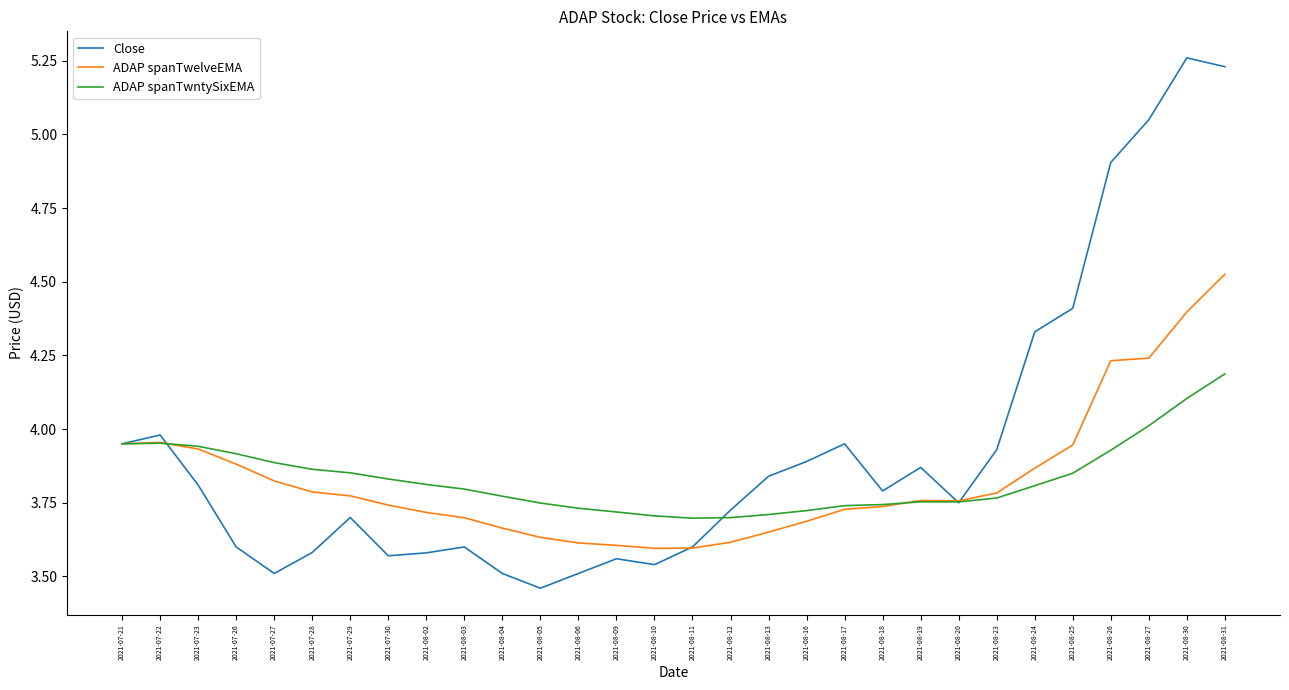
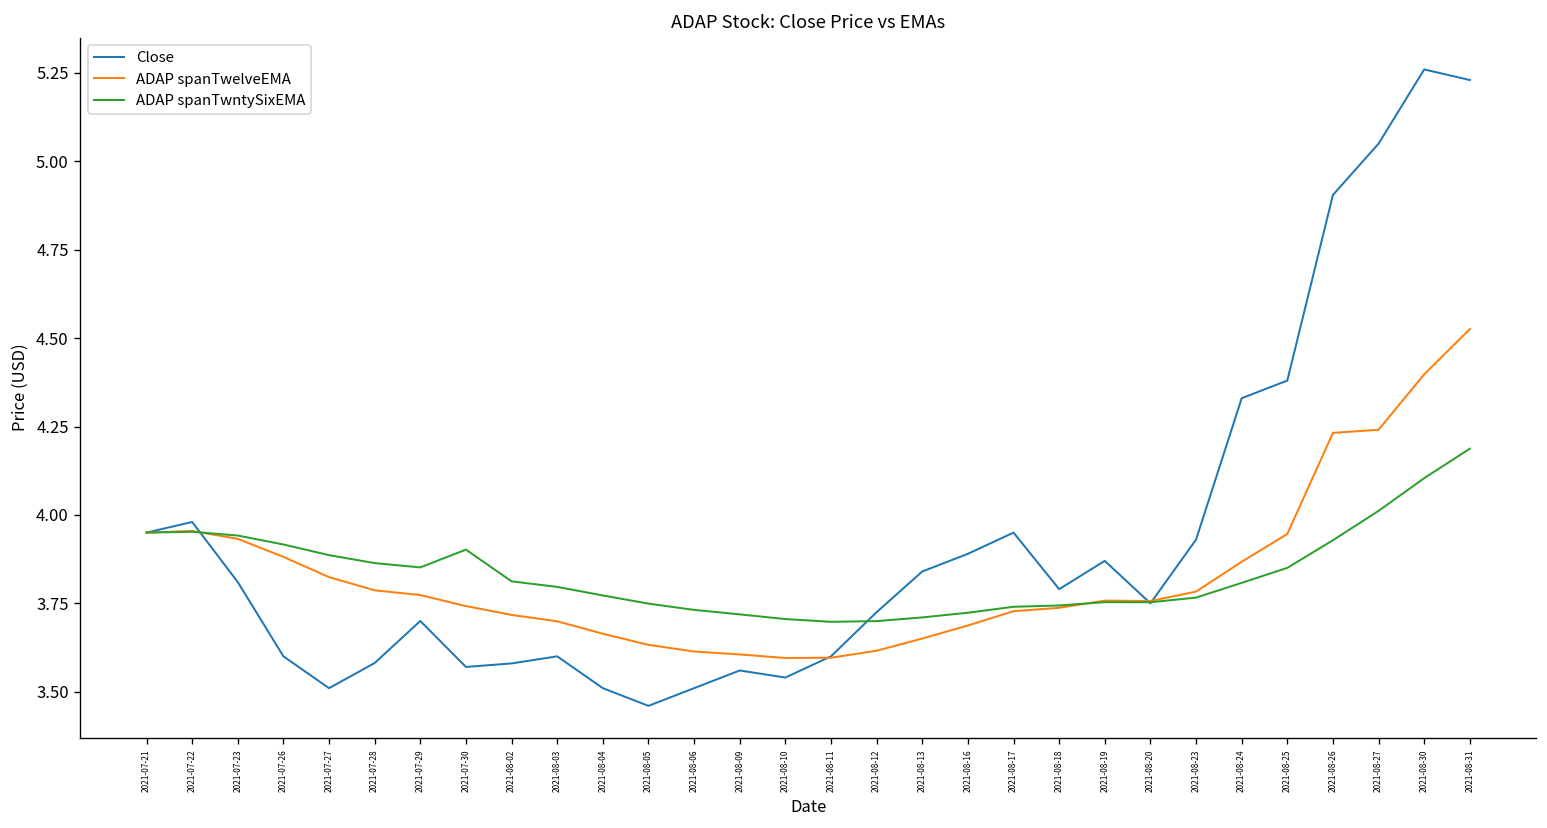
ADAP spanTwntySixEMA, 2021-07-30: 3.83 -> 3.90
Close, 2021-08-25: 4.41 -> 4.38
